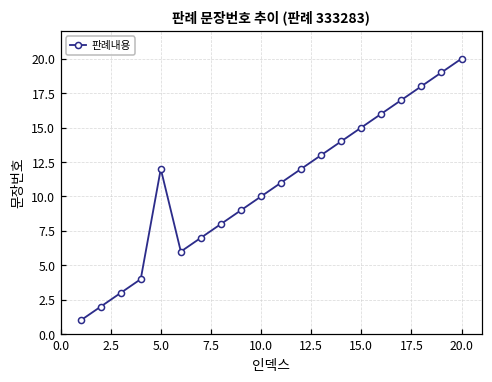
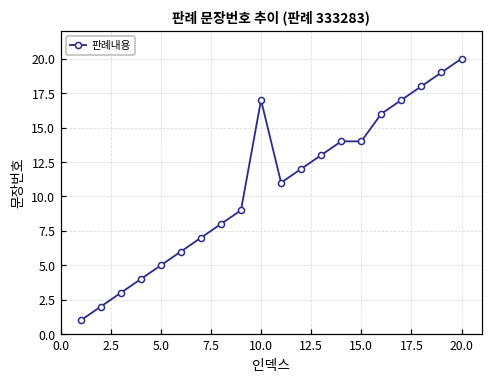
5.0: 12 -> 5
10.0: 10 -> 17
15.0: 15 -> 14
